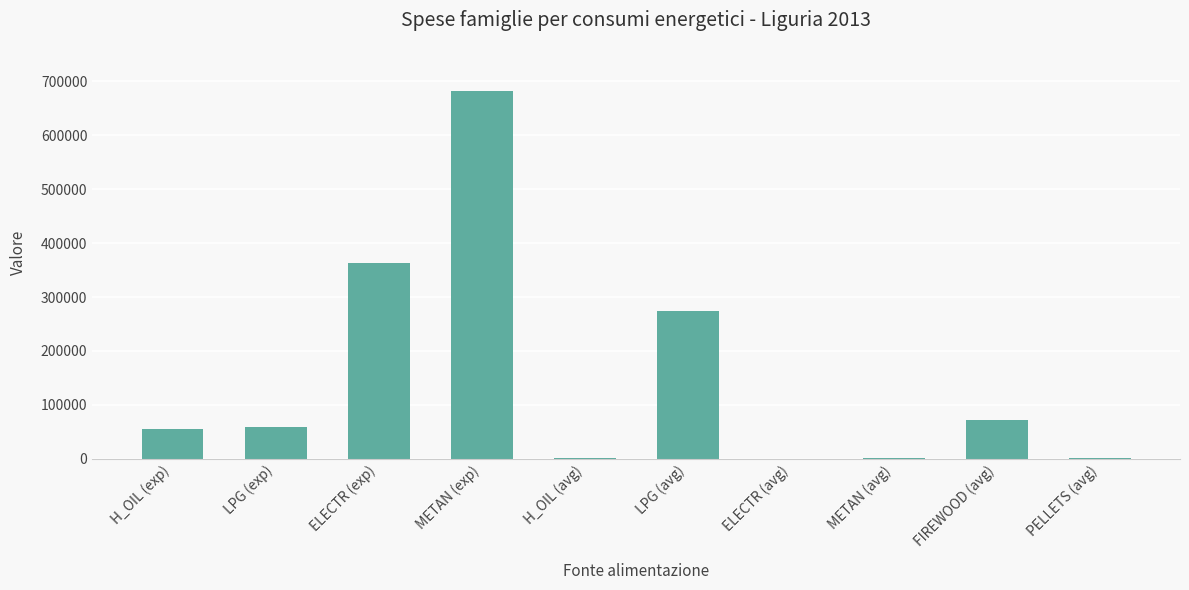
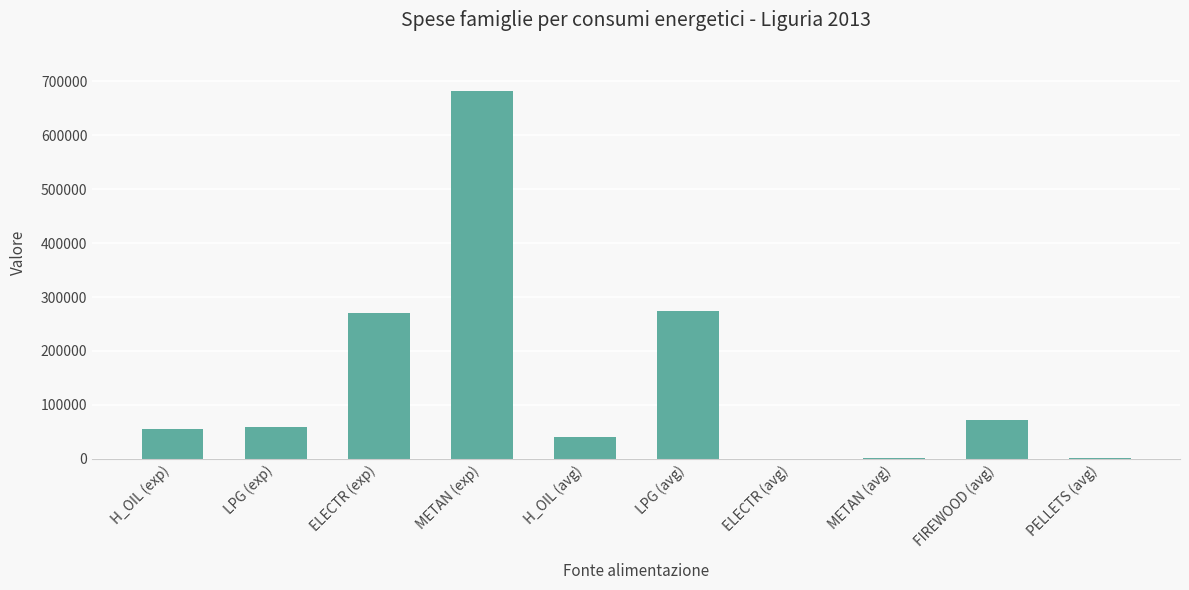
ELECTR (exp): 360000 -> 270000
H_OIL (avg): 0 -> 40000
